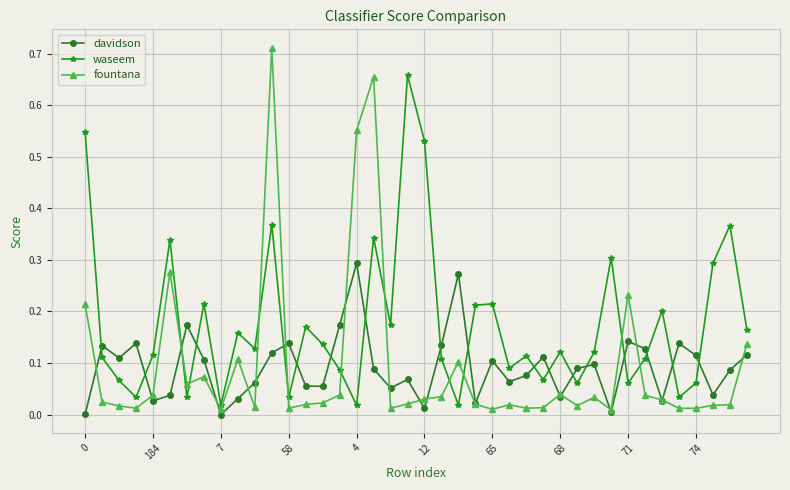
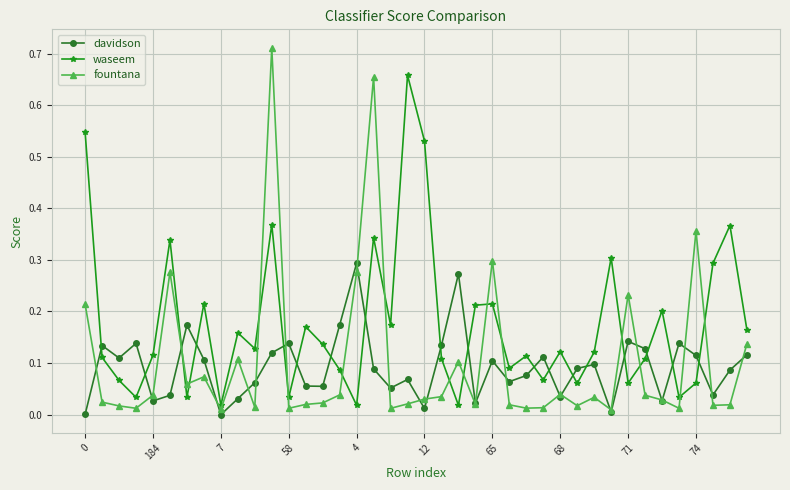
fountana, 4: 0.55 -> 0.28
fountana, 65: 0.01 -> 0.30
fountana, 74: 0.01 -> 0.36
